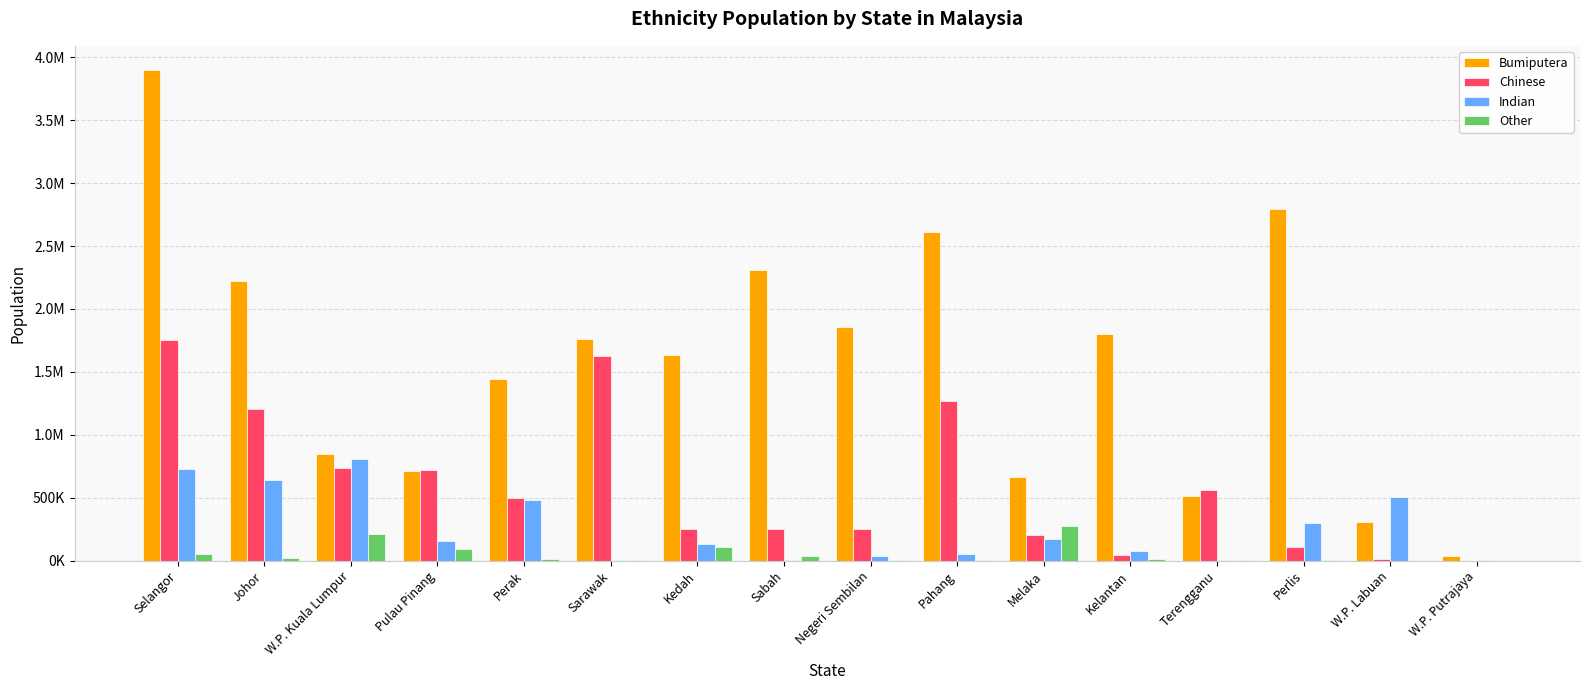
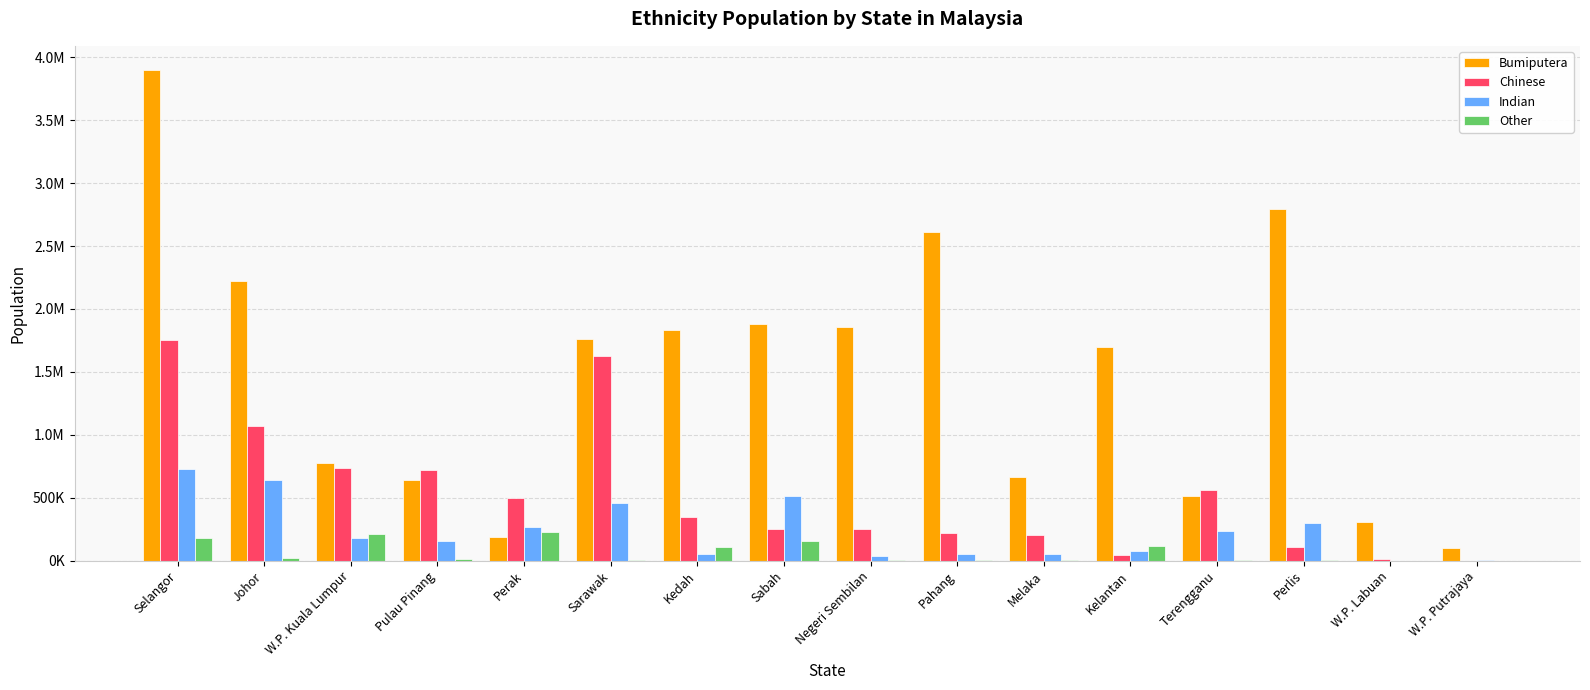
Other, Selangor: 50000 -> 180000
Chinese, Johor: 1210000 -> 1070000
Bumiputera, W.P. Kuala Lumpur: 850000 -> 780000
Indian, W.P. Kuala Lumpur: 800000 -> 180000
Bumiputera, Pulau Pinang: 720000 -> 640000
Other, Pulau Pinang: 90000 -> 10000
Bumiputera, Perak: 1440000 -> 190000
Indian, Perak: 480000 -> 270000
Other, Perak: 10000 -> 220000
Indian, Sarawak: 10000 -> 460000
Bumiputera, Kedah: 1630000 -> 1830000
Chinese, Kedah: 250000 -> 340000
Indian, Kedah: 130000 -> 50000
Bumiputera, Sabah: 2310000 -> 1880000
Indian, Sabah: 10000 -> 520000
Other, Sabah: 40000 -> 150000
Chinese, Pahang: 1270000 -> 220000
Indian, Melaka: 170000 -> 50000
Other, Melaka: 270000 -> 10000
Bumiputera, Kelantan: 1800000 -> 1700000
Other, Kelantan: 10000 -> 120000
Indian, Terengganu: 0 -> 240000
Indian, W.P. Labuan: 500000 -> 0
Bumiputera, W.P. Putrajaya: 40000 -> 100000
